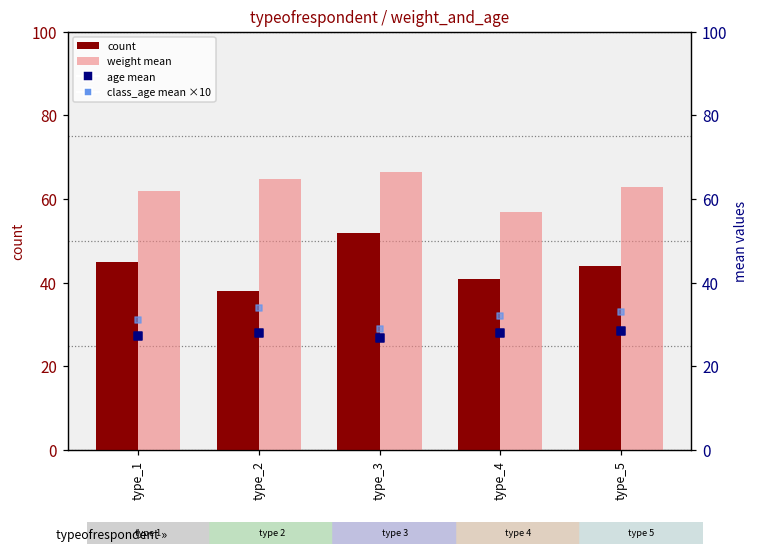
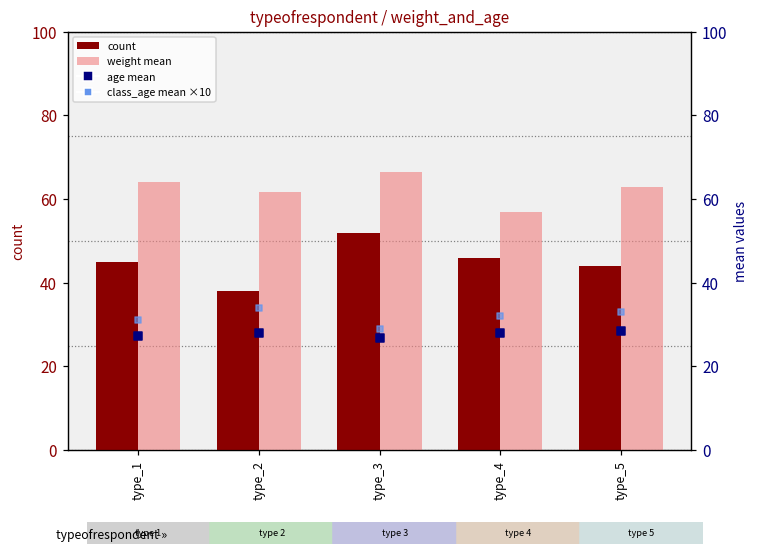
weight mean, type_1: 62 -> 64
weight mean, type_2: 65 -> 62
count, type_4: 41 -> 46
